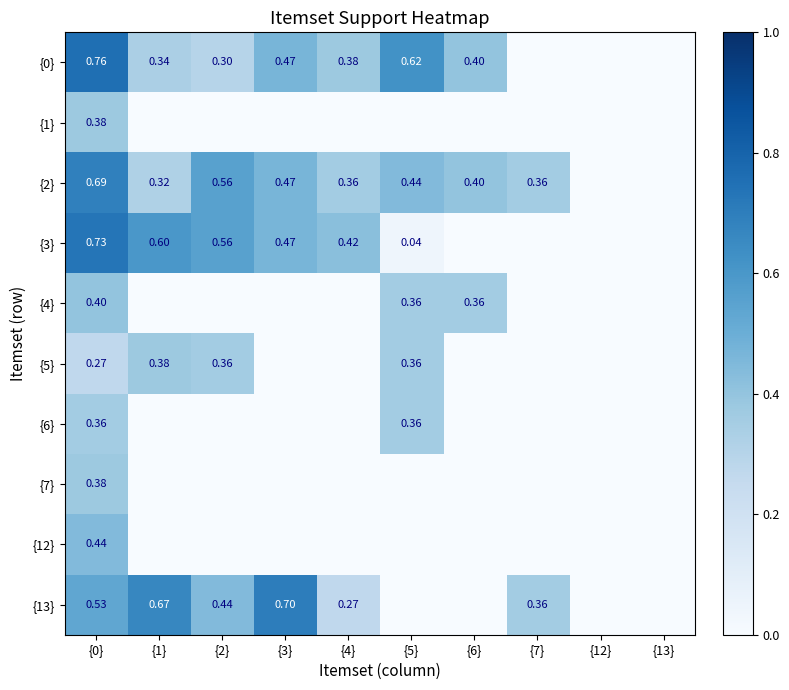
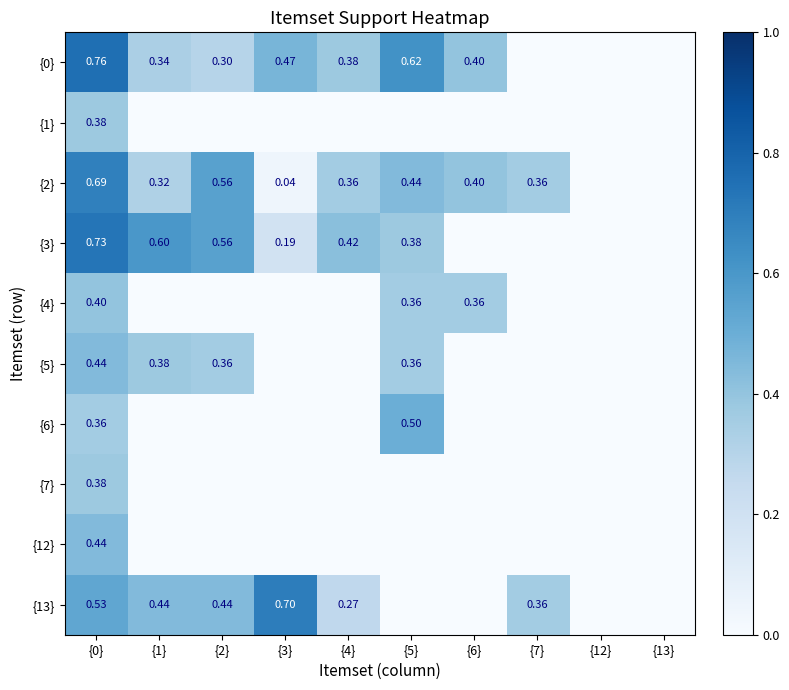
{2}, {3}: 0.47 -> 0.04
{3}, {3}: 0.47 -> 0.19
{3}, {5}: 0.04 -> 0.38
{5}, {0}: 0.27 -> 0.44
{6}, {5}: 0.36 -> 0.50
{13}, {1}: 0.67 -> 0.44
